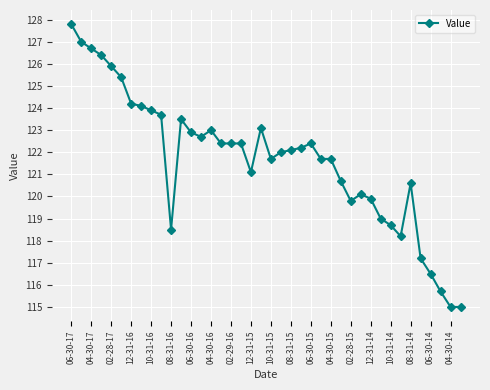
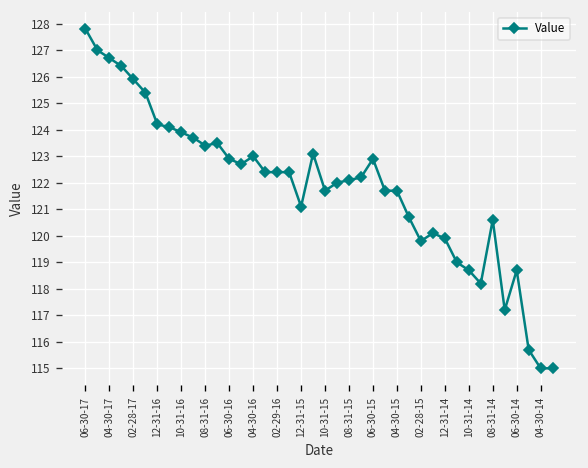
08-31-16: 118.5 -> 123.4
06-30-15: 122.4 -> 122.9
06-30-14: 116.5 -> 118.7
